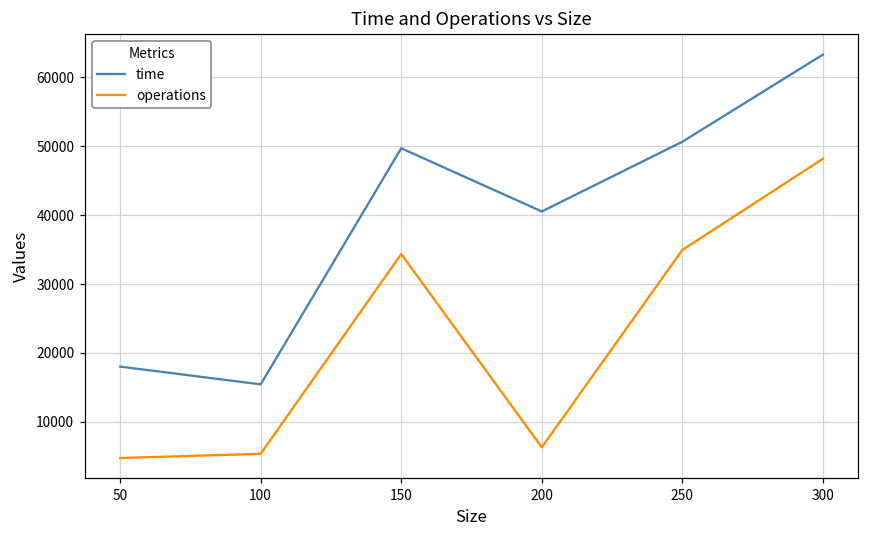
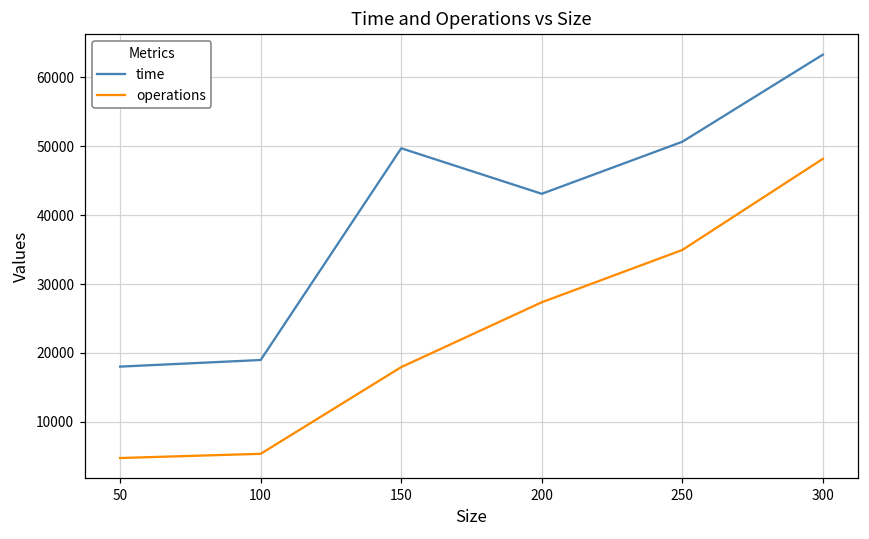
time, 100: 15000 -> 19000
operations, 150: 34000 -> 18000
time, 200: 41000 -> 43000
operations, 200: 6000 -> 27000
